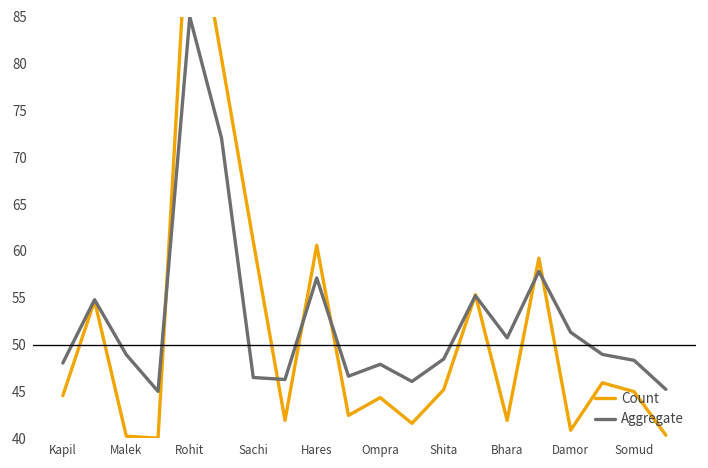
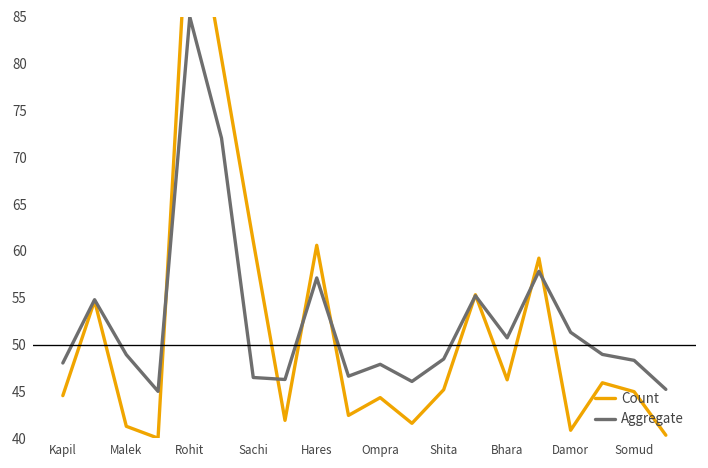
Count, Malek: 40 -> 41
Count, Bhara: 42 -> 46
